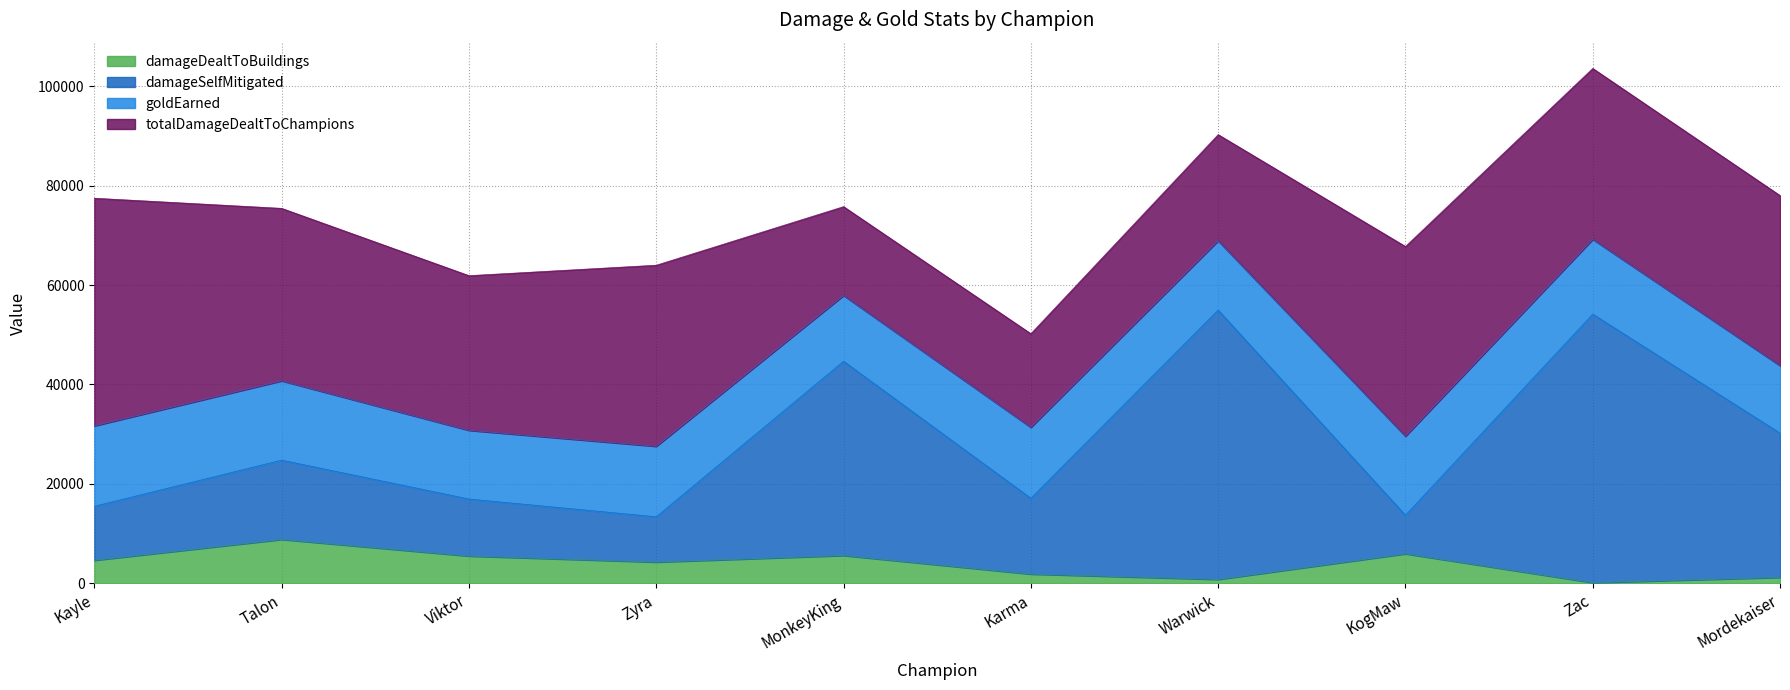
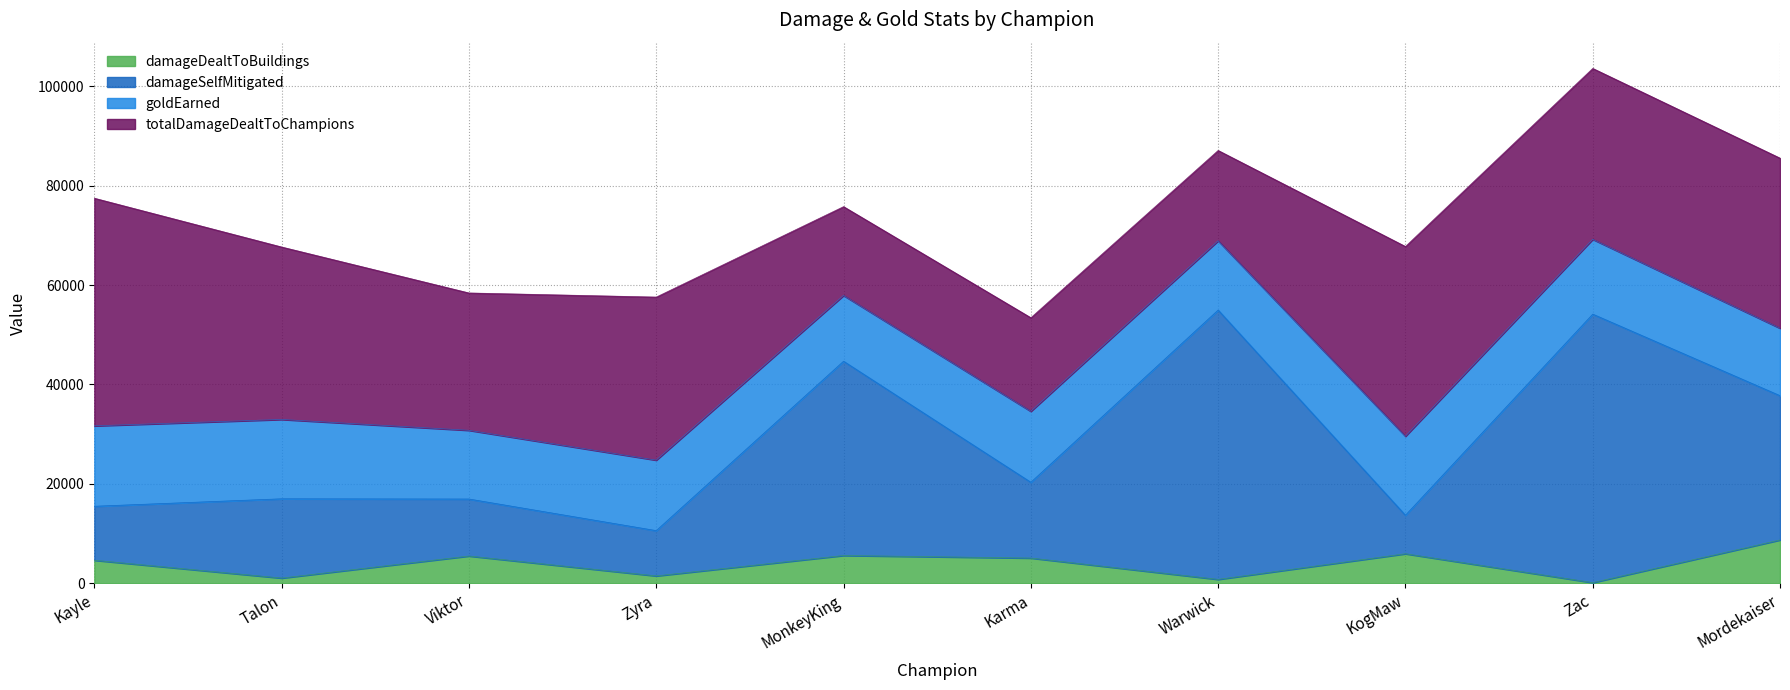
damageDealtToBuildings, Talon: 9000 -> 1000
totalDamageDealtToChampions, Viktor: 31000 -> 28000
damageDealtToBuildings, Zyra: 4000 -> 2000
totalDamageDealtToChampions, Zyra: 36000 -> 33000
damageDealtToBuildings, Karma: 2000 -> 5000
totalDamageDealtToChampions, Warwick: 21000 -> 18000
damageDealtToBuildings, Mordekaiser: 1000 -> 9000
